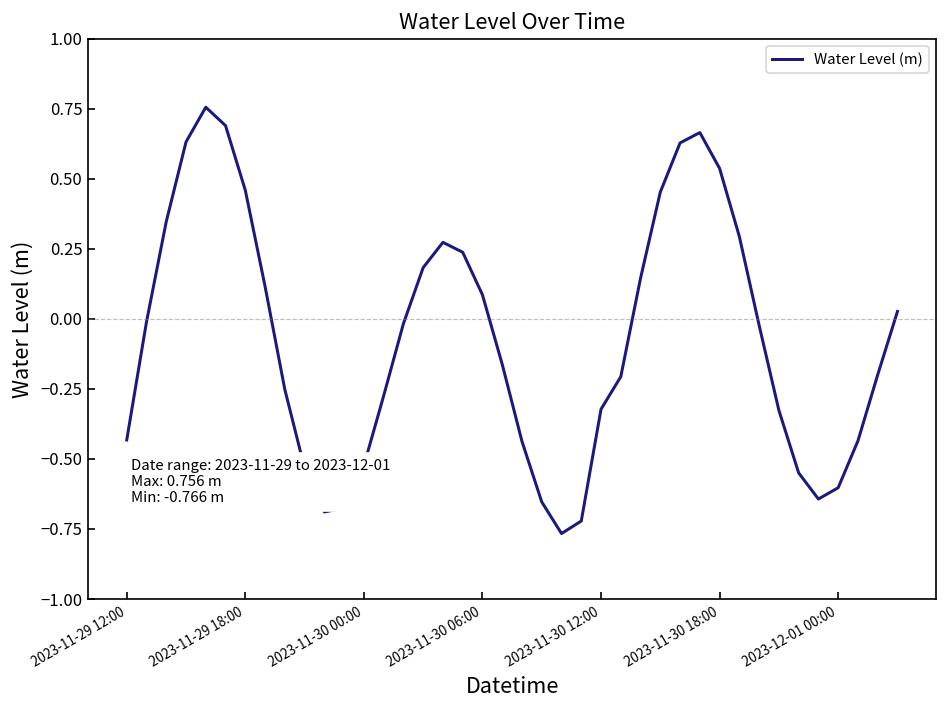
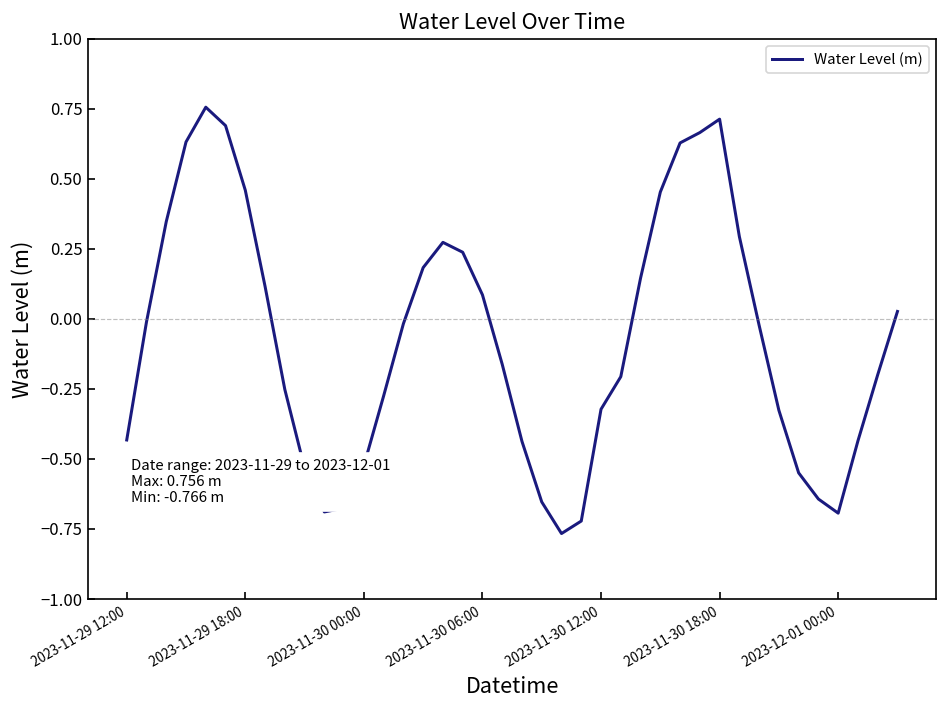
2023-11-30 18:00: 0.54 -> 0.71
2023-12-01 00:00: -0.60 -> -0.69
